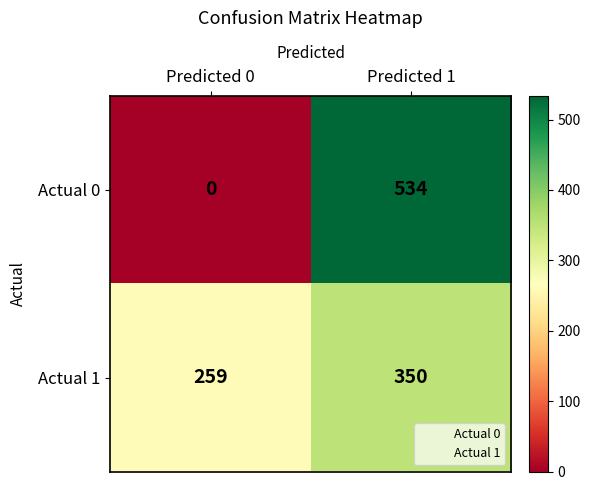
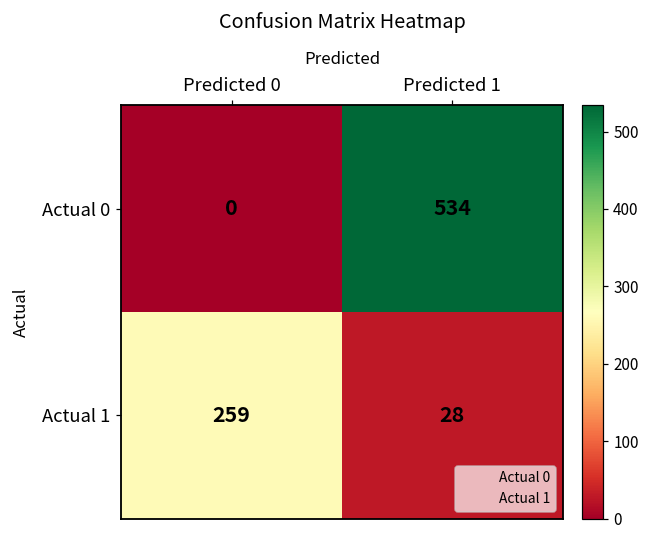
Actual 1, Predicted 1: 350 -> 28
